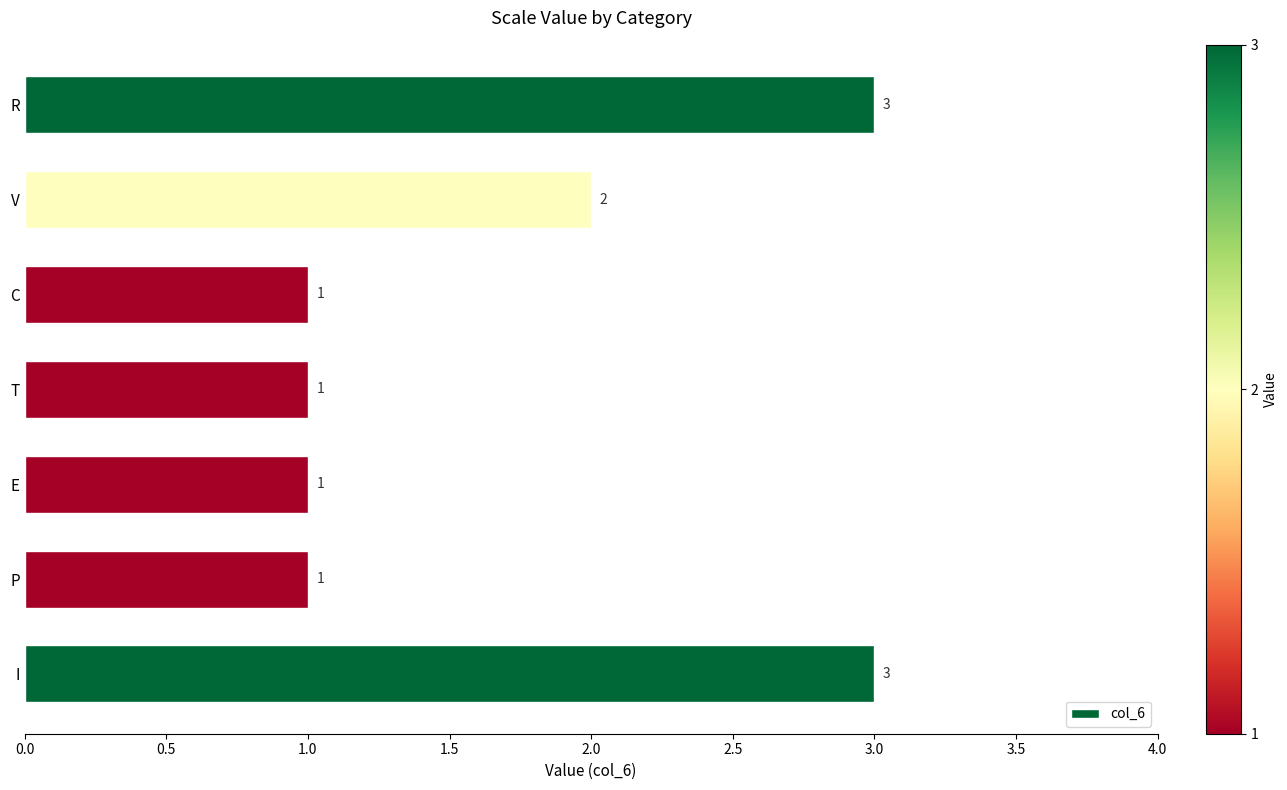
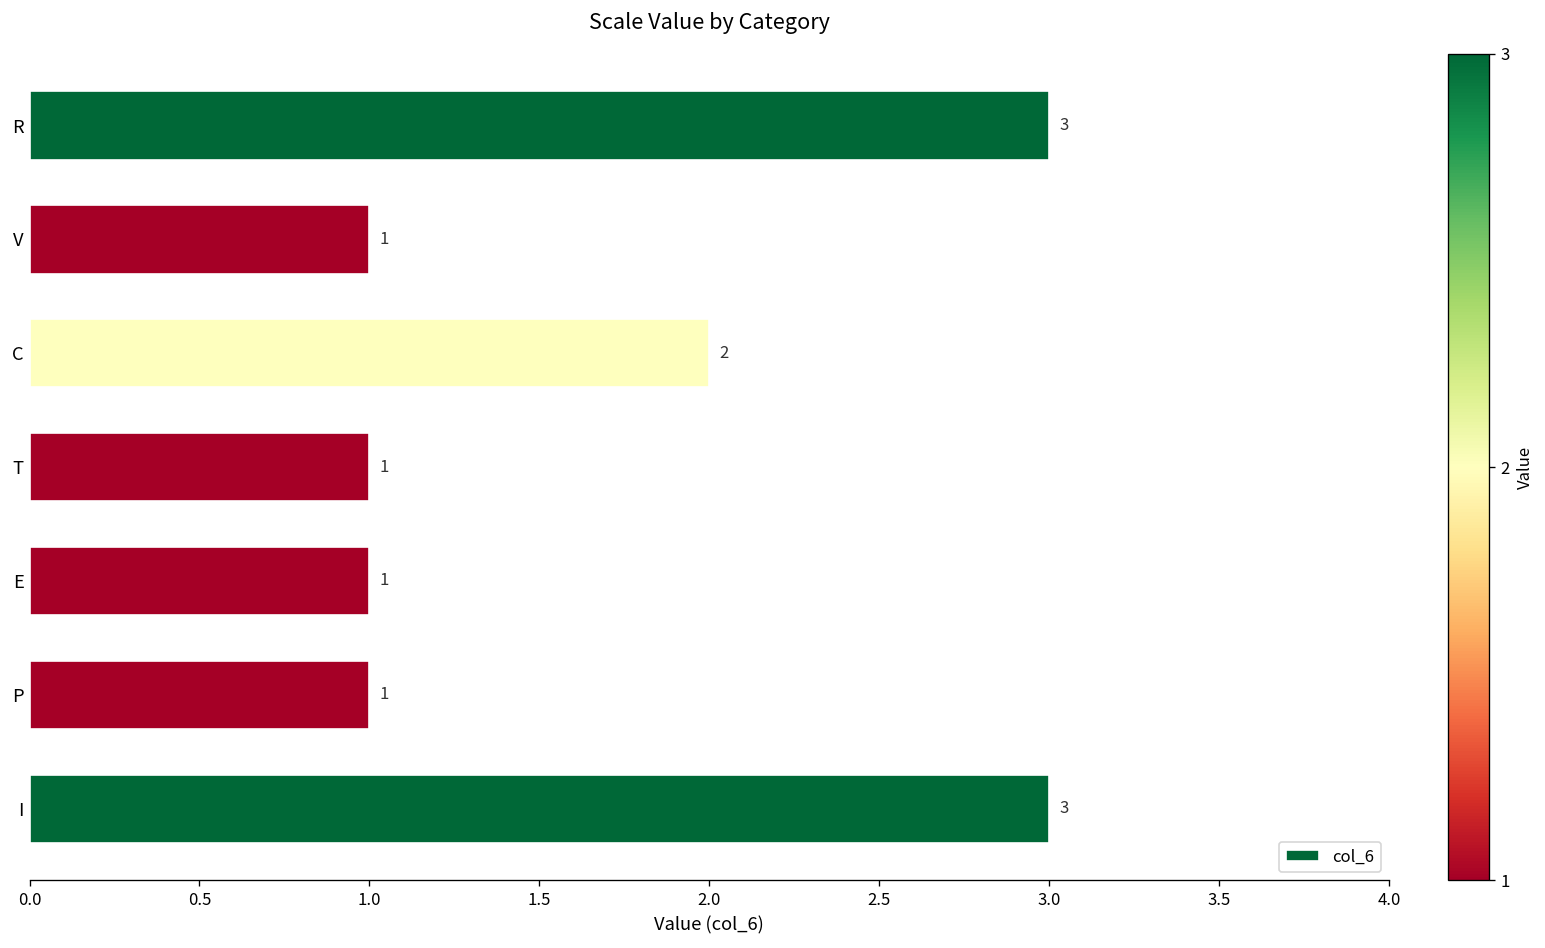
V: 2 -> 1
C: 1 -> 2
